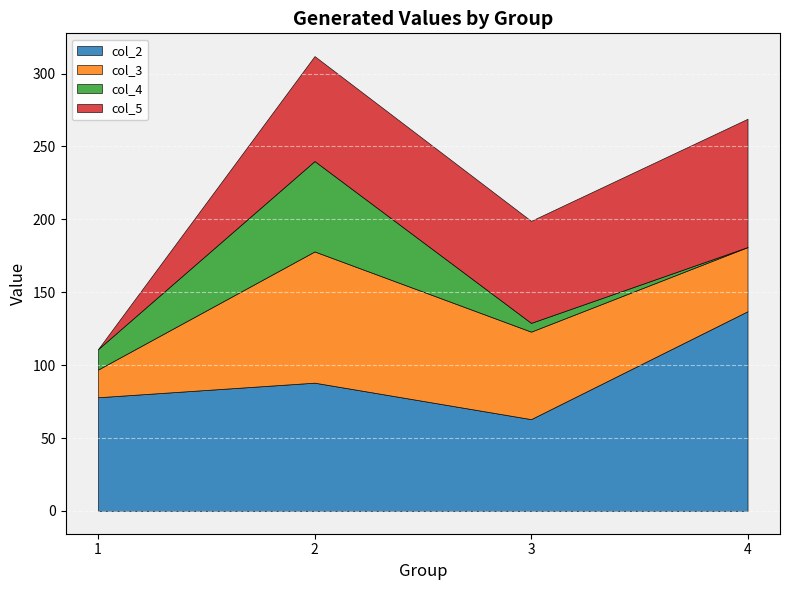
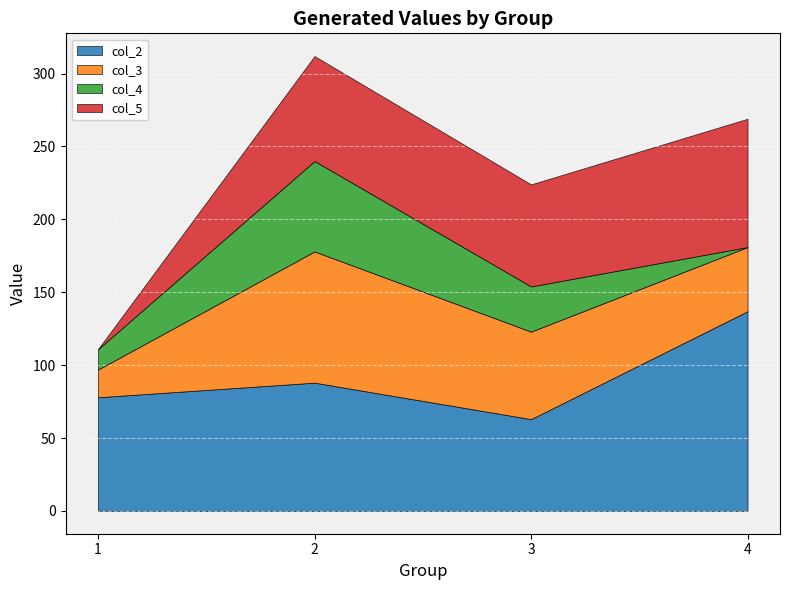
col_4, 3: 6 -> 31
